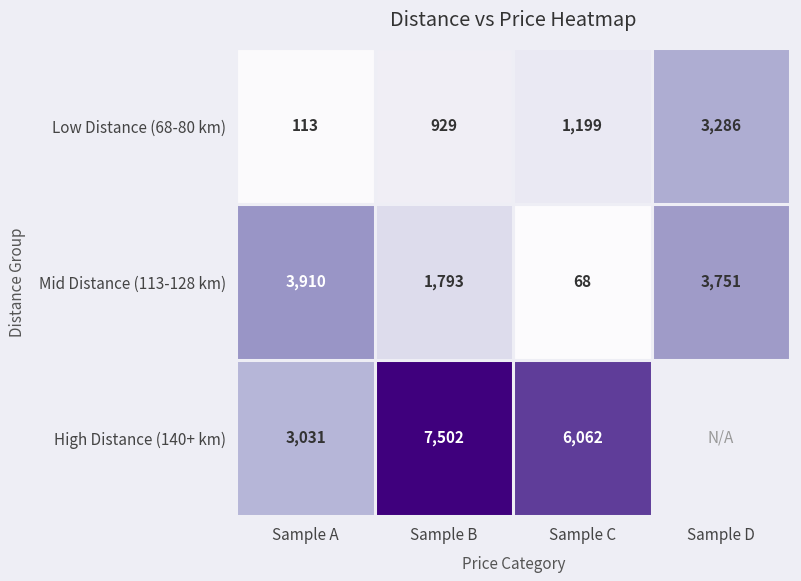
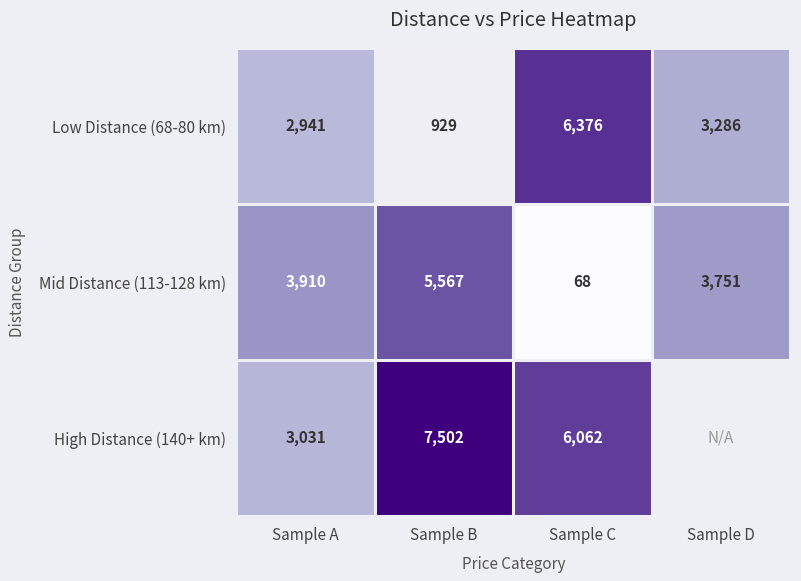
Low Distance (68-80 km), Sample A: 113 -> 2,941
Low Distance (68-80 km), Sample C: 1,199 -> 6,376
Mid Distance (113-128 km), Sample B: 1,793 -> 5,567
